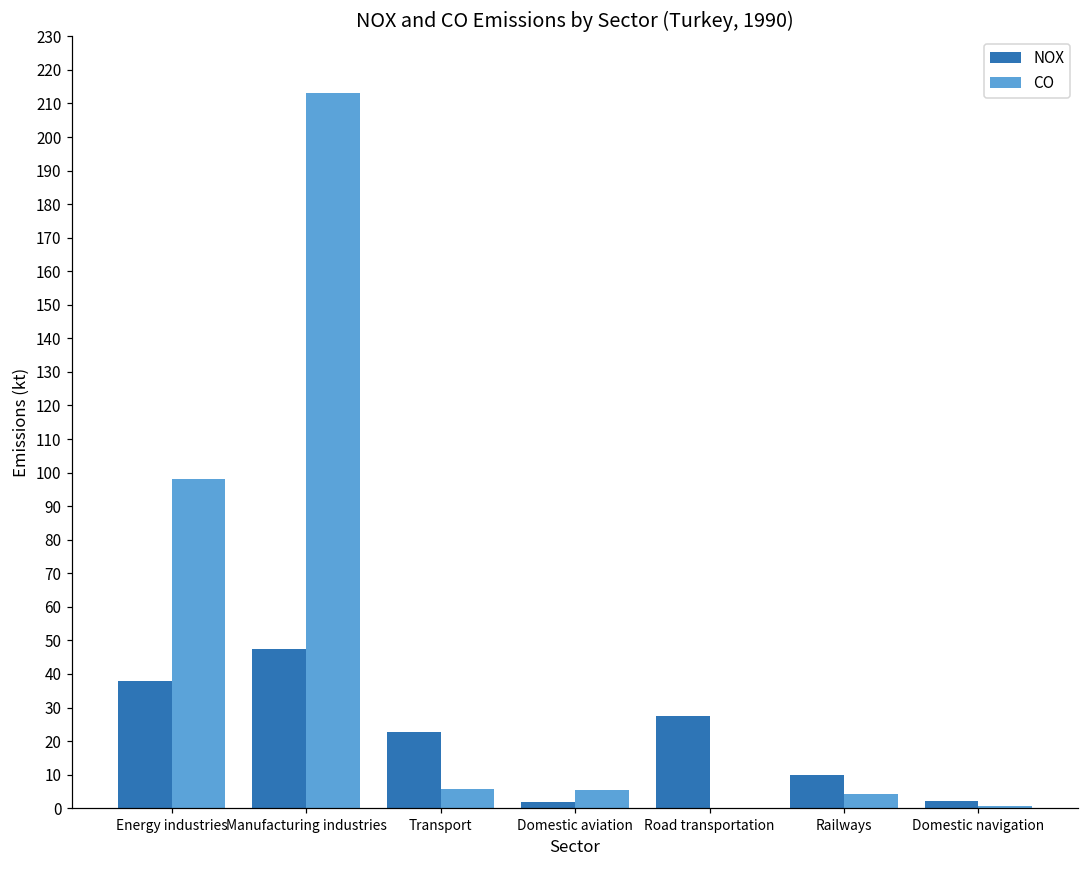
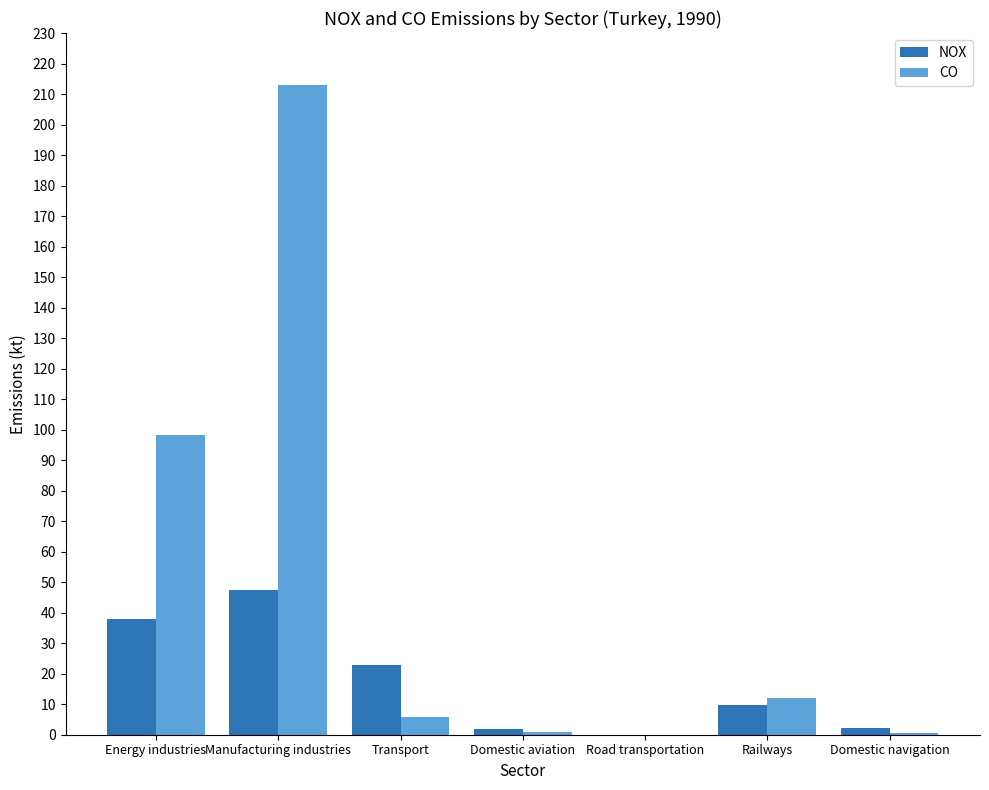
CO, Domestic aviation: 5 -> 1
NOX, Road transportation: 28 -> 0
CO, Railways: 4 -> 12
